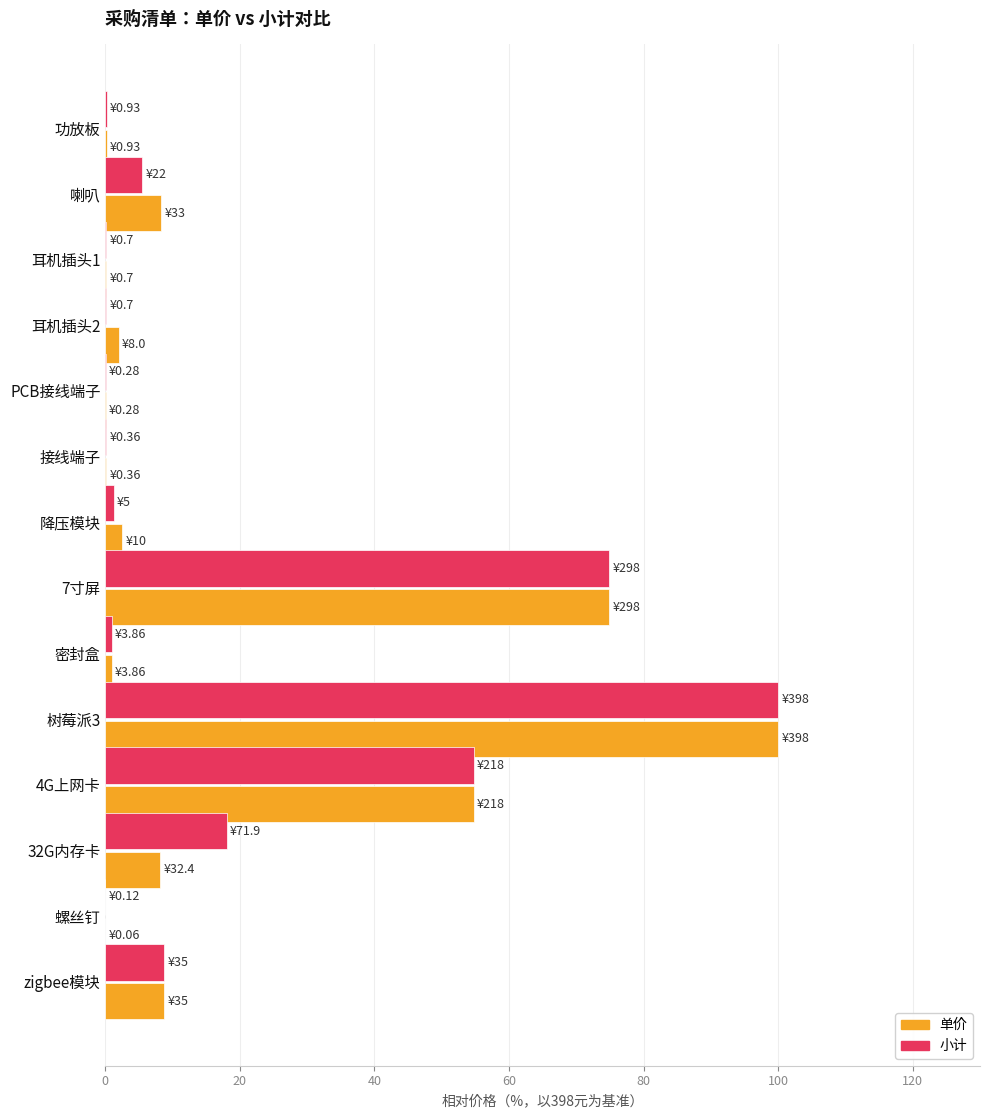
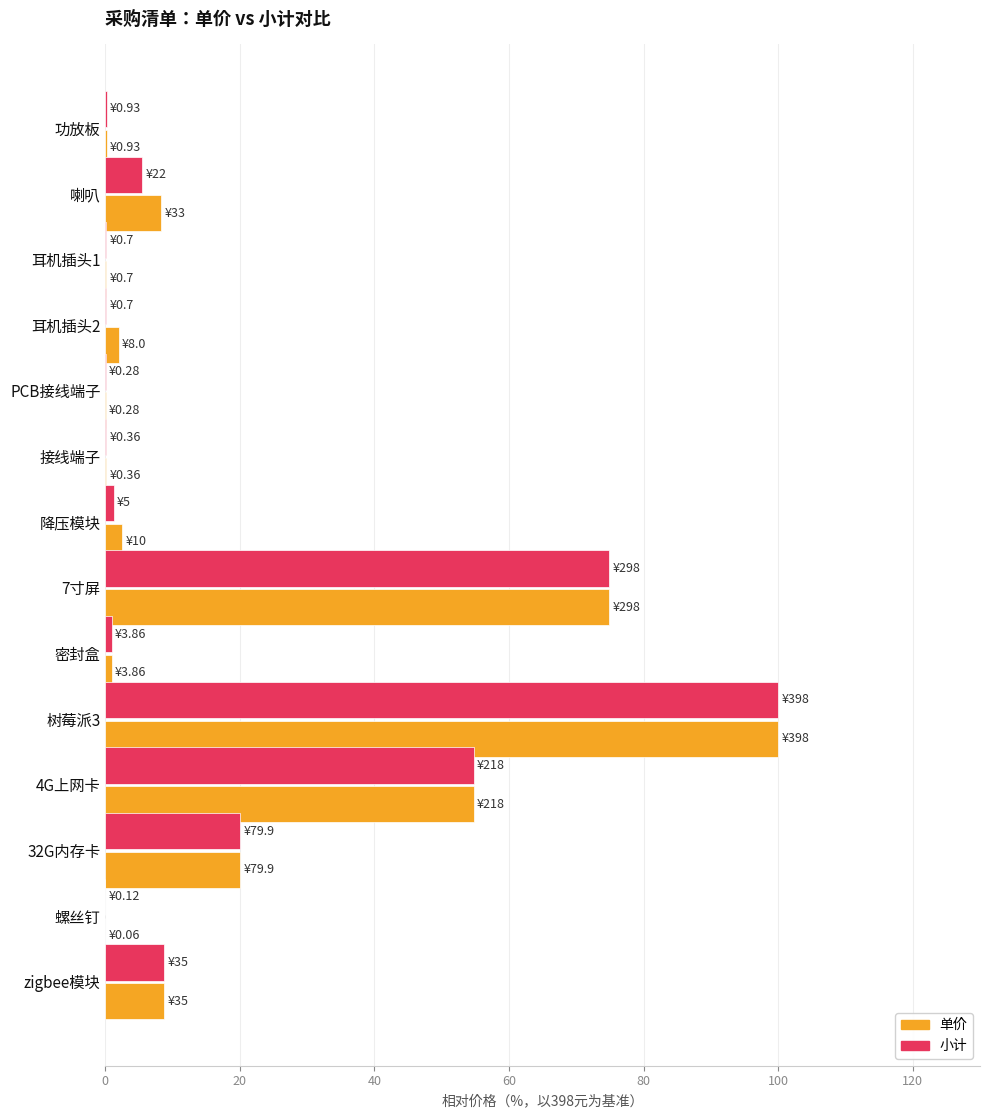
小计, 32G内存卡: ¥71.9 -> ¥79.9
单价, 32G内存卡: ¥32.4 -> ¥79.9
